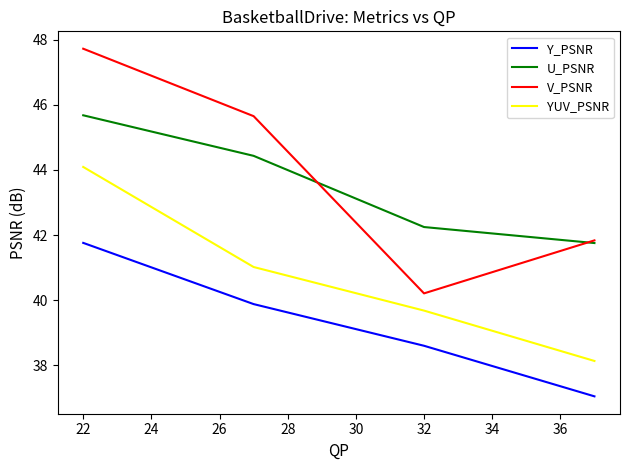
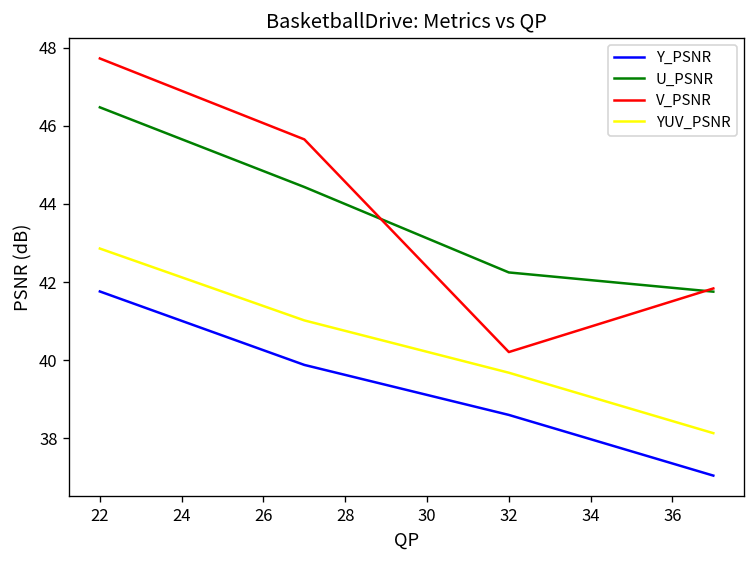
U_PSNR, 22: 45.7 -> 46.5
YUV_PSNR, 22: 44.1 -> 42.9
